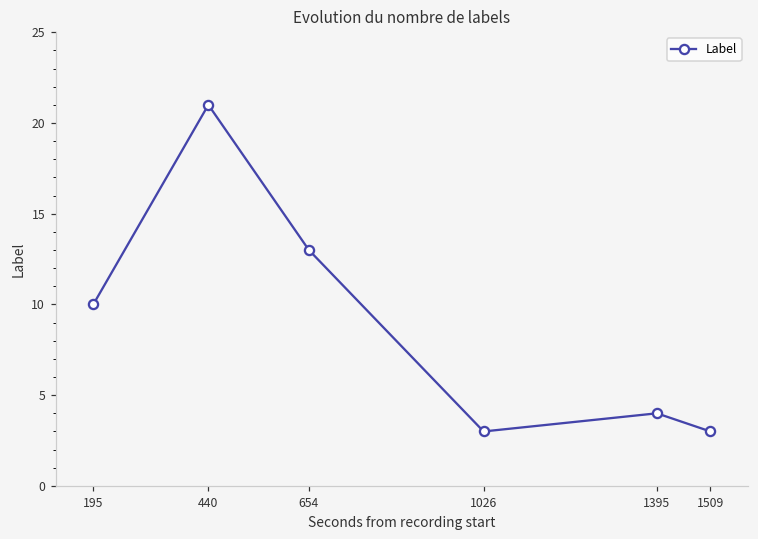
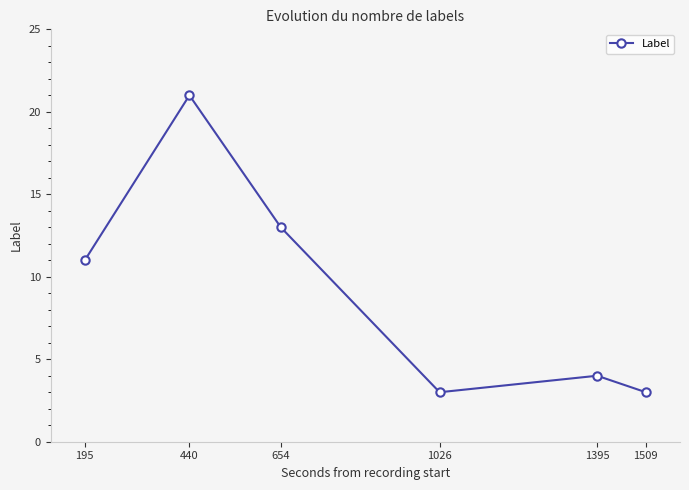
195: 10 -> 11
